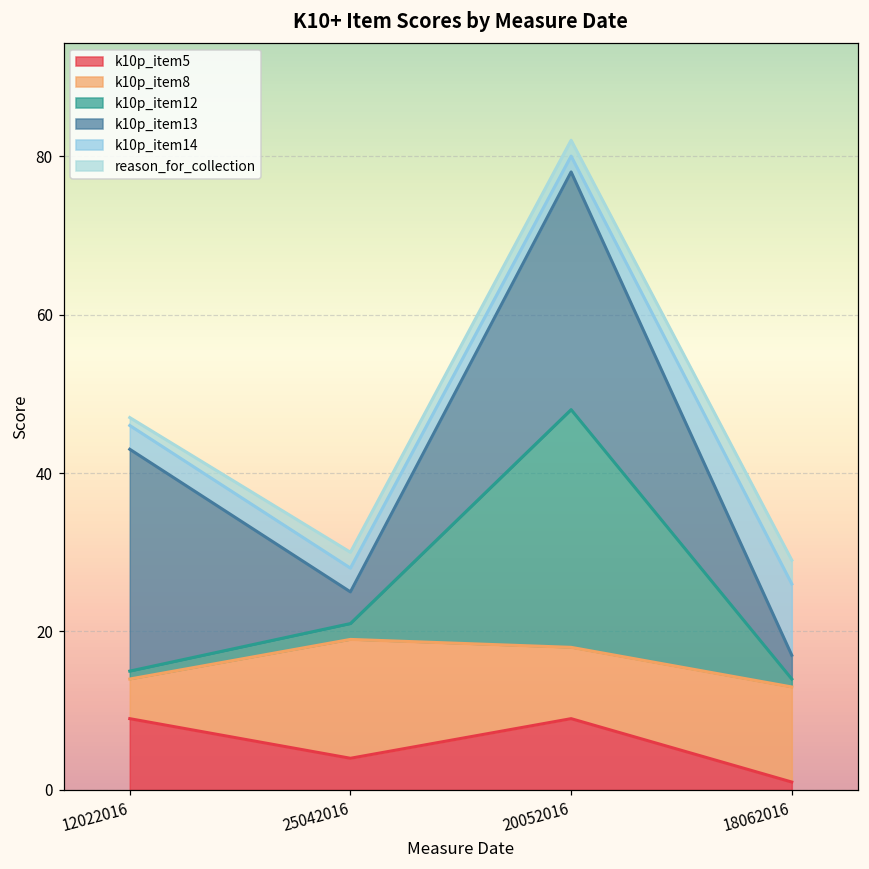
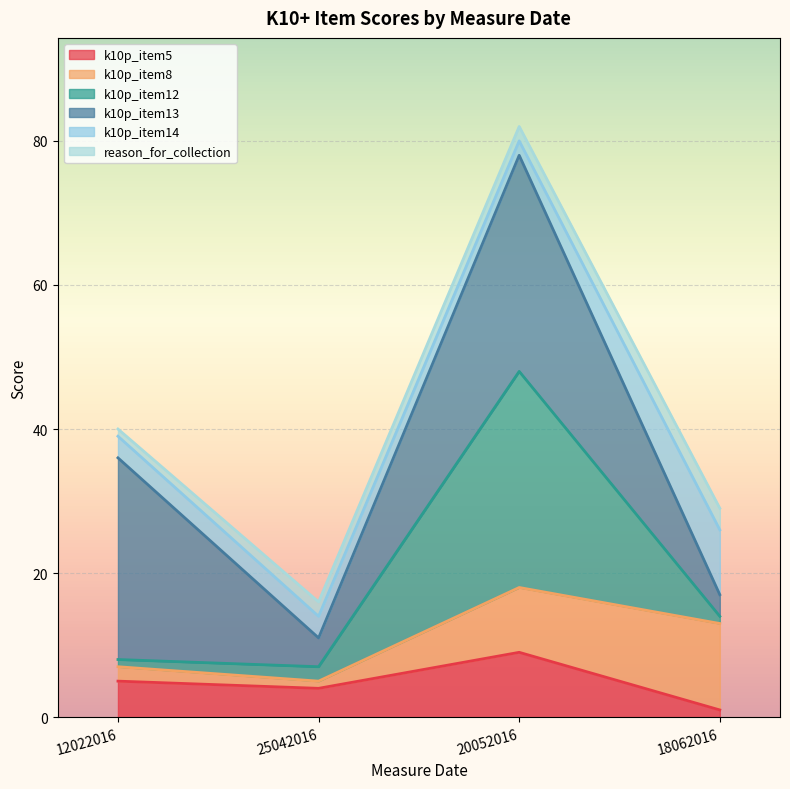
k10p_item5, 12022016: 9 -> 5
k10p_item8, 12022016: 5 -> 2
k10p_item8, 25042016: 15 -> 1
